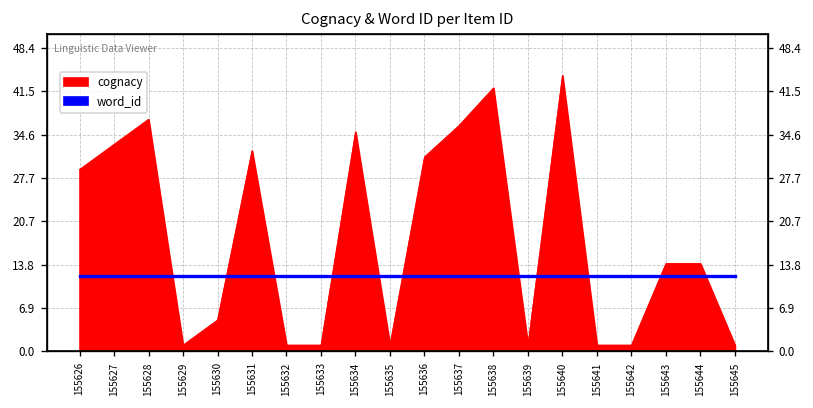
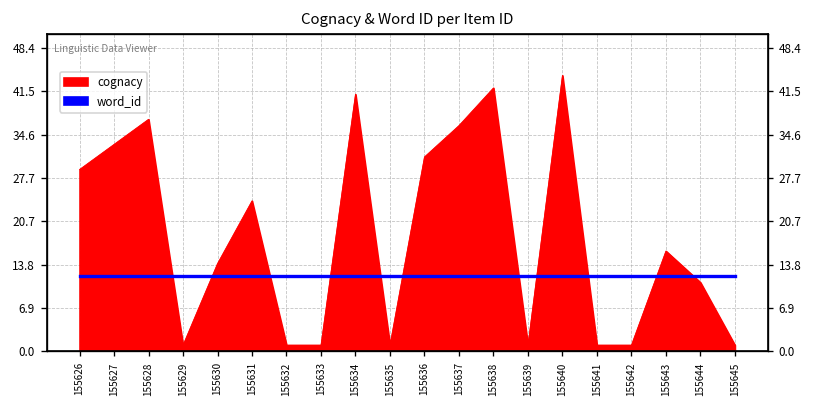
cognacy, 155630: 5 -> 14
cognacy, 155631: 32 -> 24
cognacy, 155634: 35 -> 41
cognacy, 155643: 14 -> 16
cognacy, 155644: 14 -> 11
